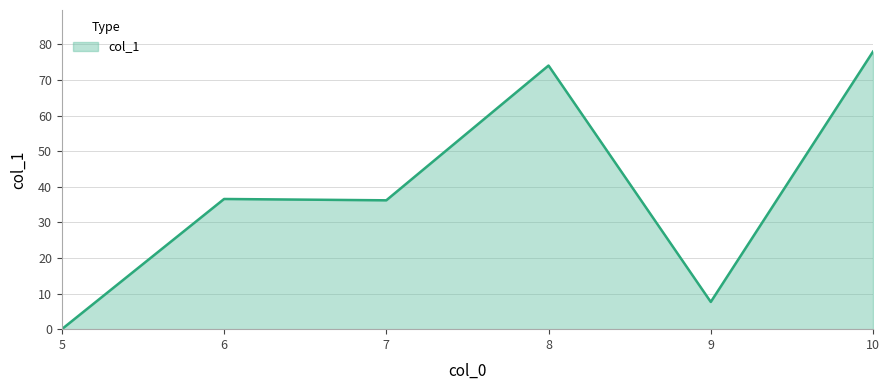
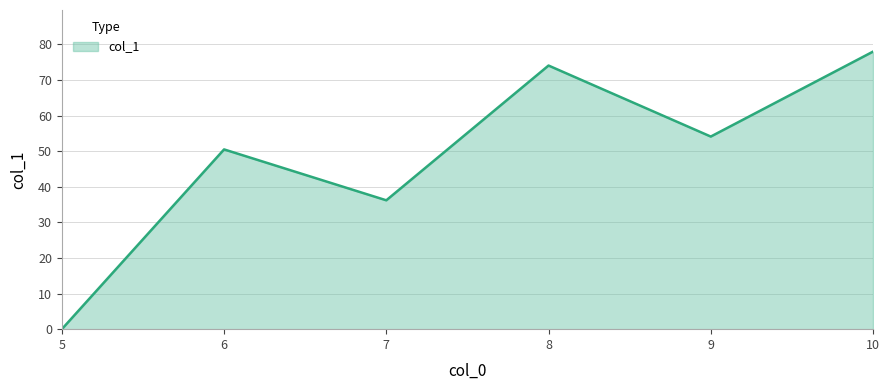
6: 37 -> 50
9: 8 -> 54
